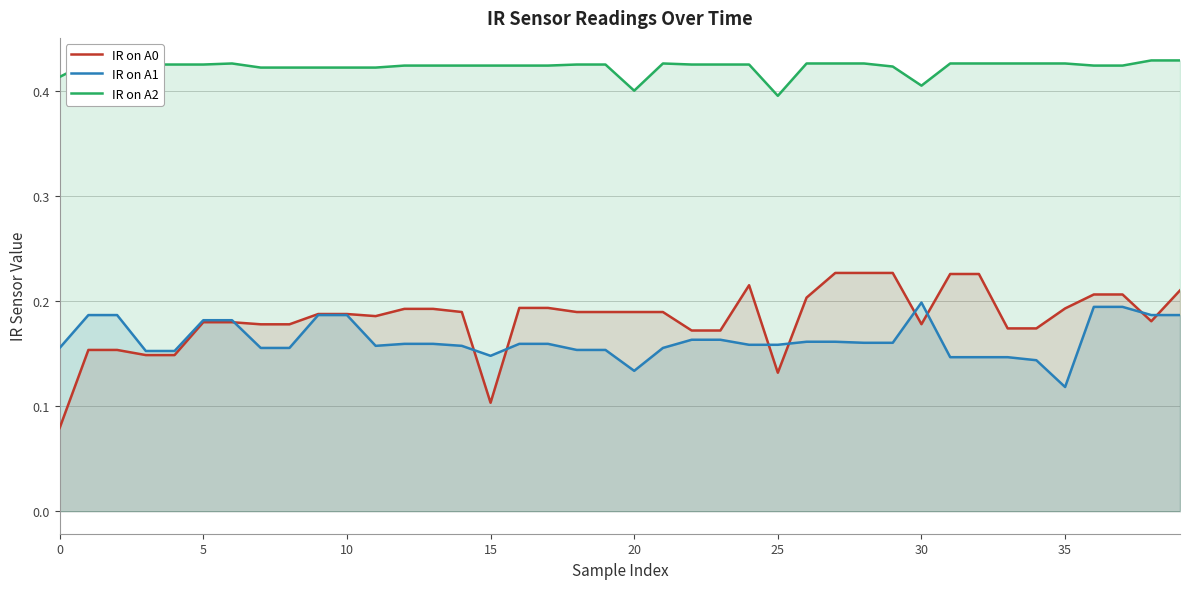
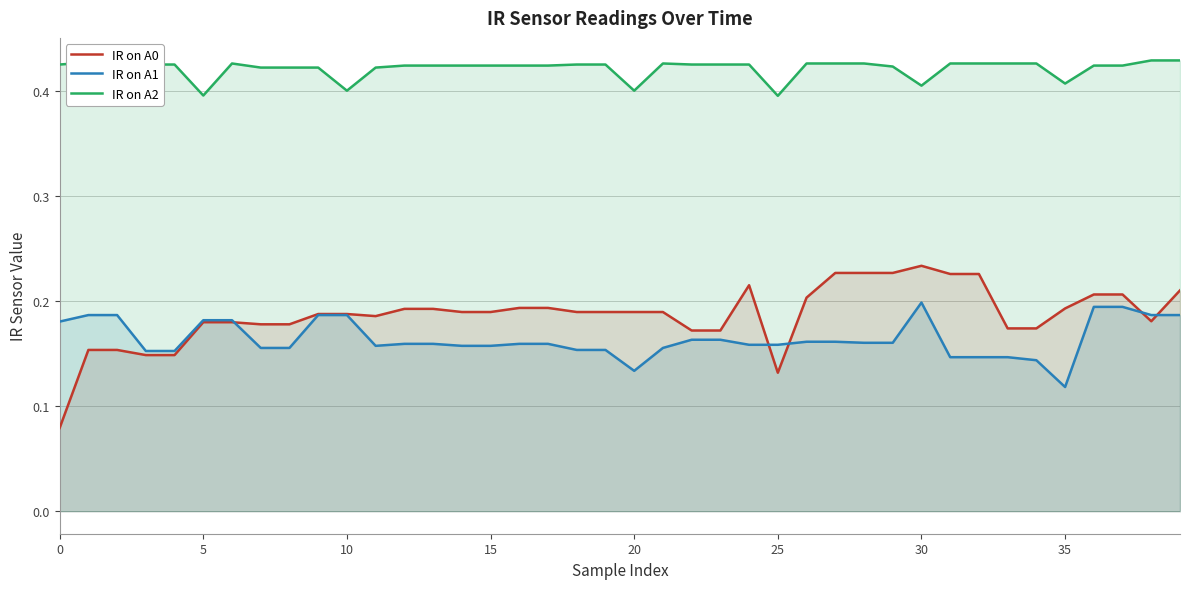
IR on A1, 0: 0.155 -> 0.181
IR on A2, 0: 0.413 -> 0.425
IR on A2, 5: 0.425 -> 0.396
IR on A2, 10: 0.422 -> 0.400
IR on A0, 15: 0.103 -> 0.190
IR on A1, 15: 0.148 -> 0.157
IR on A0, 30: 0.178 -> 0.234
IR on A2, 35: 0.426 -> 0.407
